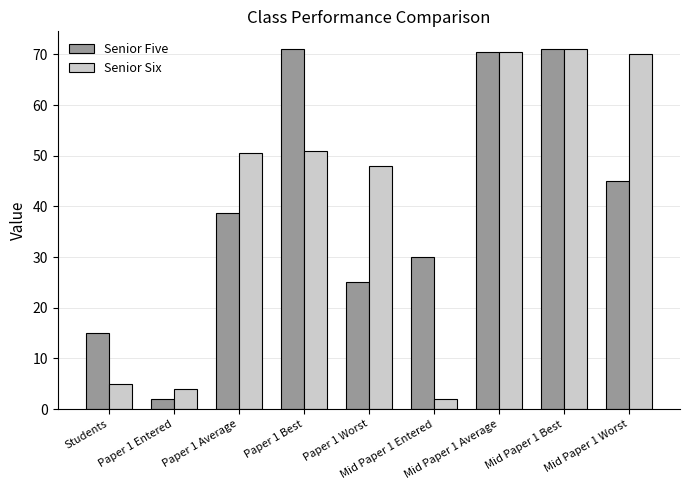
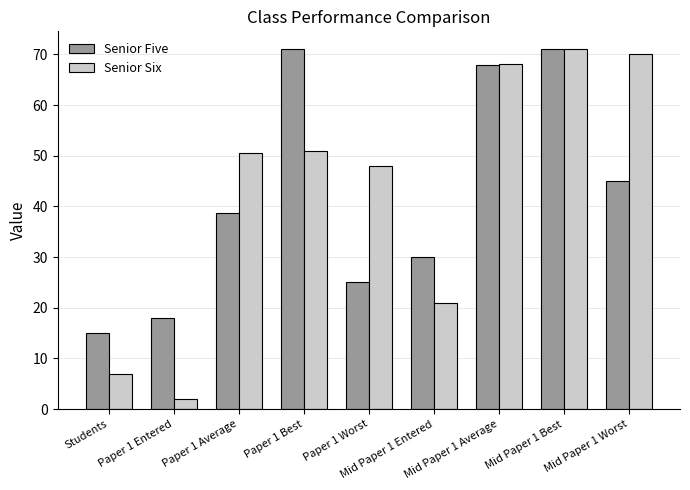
Senior Six, Students: 5 -> 7
Senior Five, Paper 1 Entered: 2 -> 18
Senior Six, Paper 1 Entered: 4 -> 2
Senior Six, Mid Paper 1 Entered: 2 -> 21
Senior Five, Mid Paper 1 Average: 71 -> 68
Senior Six, Mid Paper 1 Average: 71 -> 68
